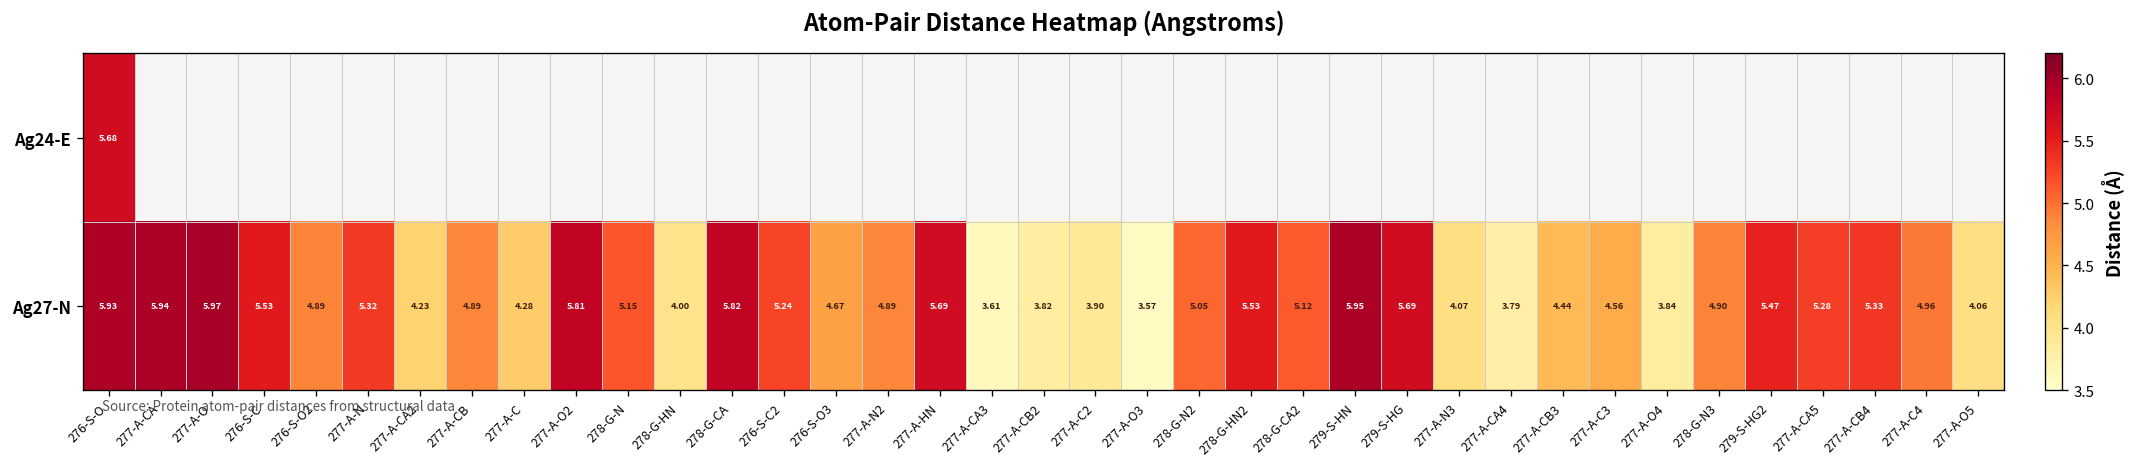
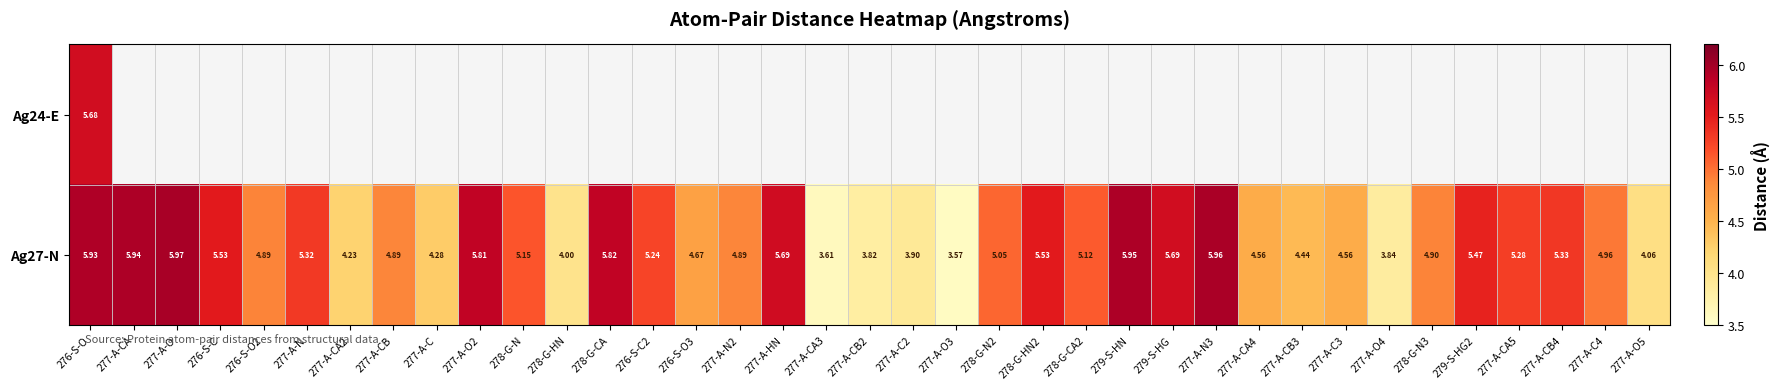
Ag27-N, 277-A-N3: 4.07 -> 5.96
Ag27-N, 277-A-CA4: 3.79 -> 4.56
